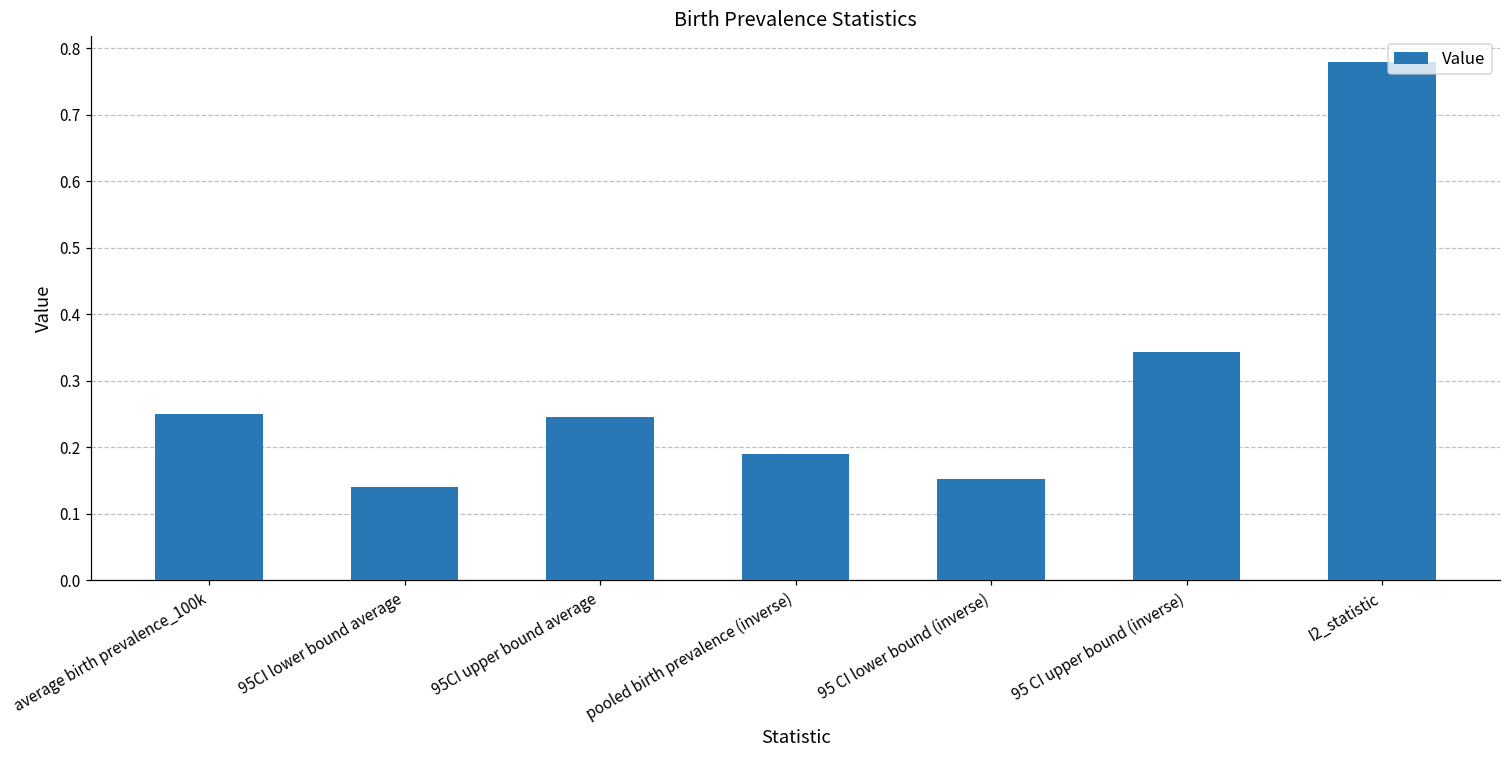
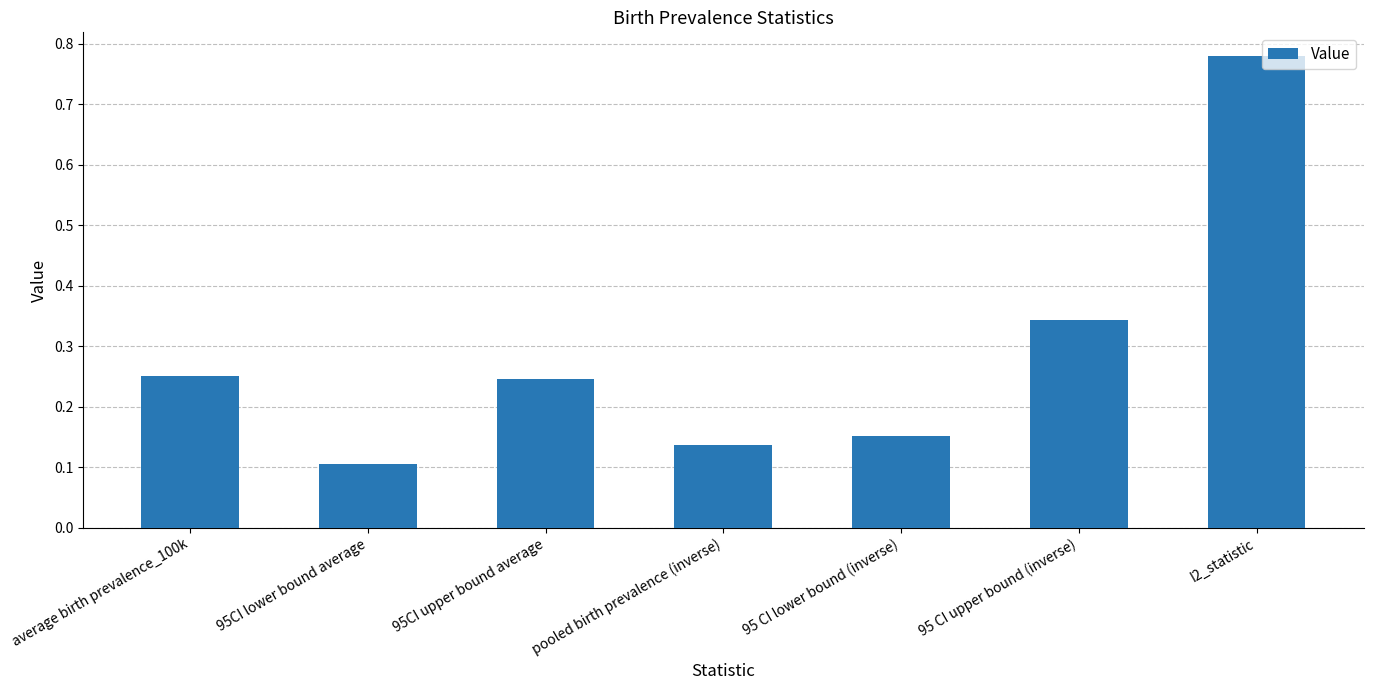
95CI lower bound average: 0.14 -> 0.11
pooled birth prevalence (inverse): 0.19 -> 0.14
